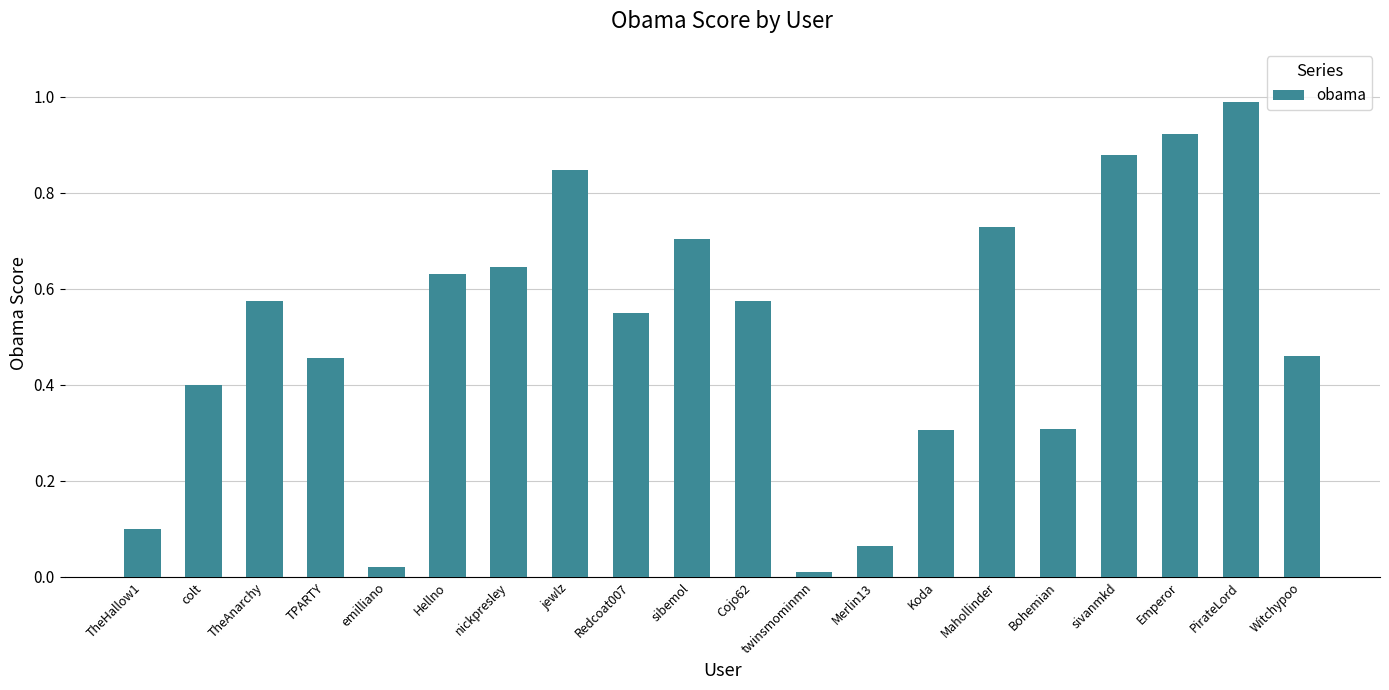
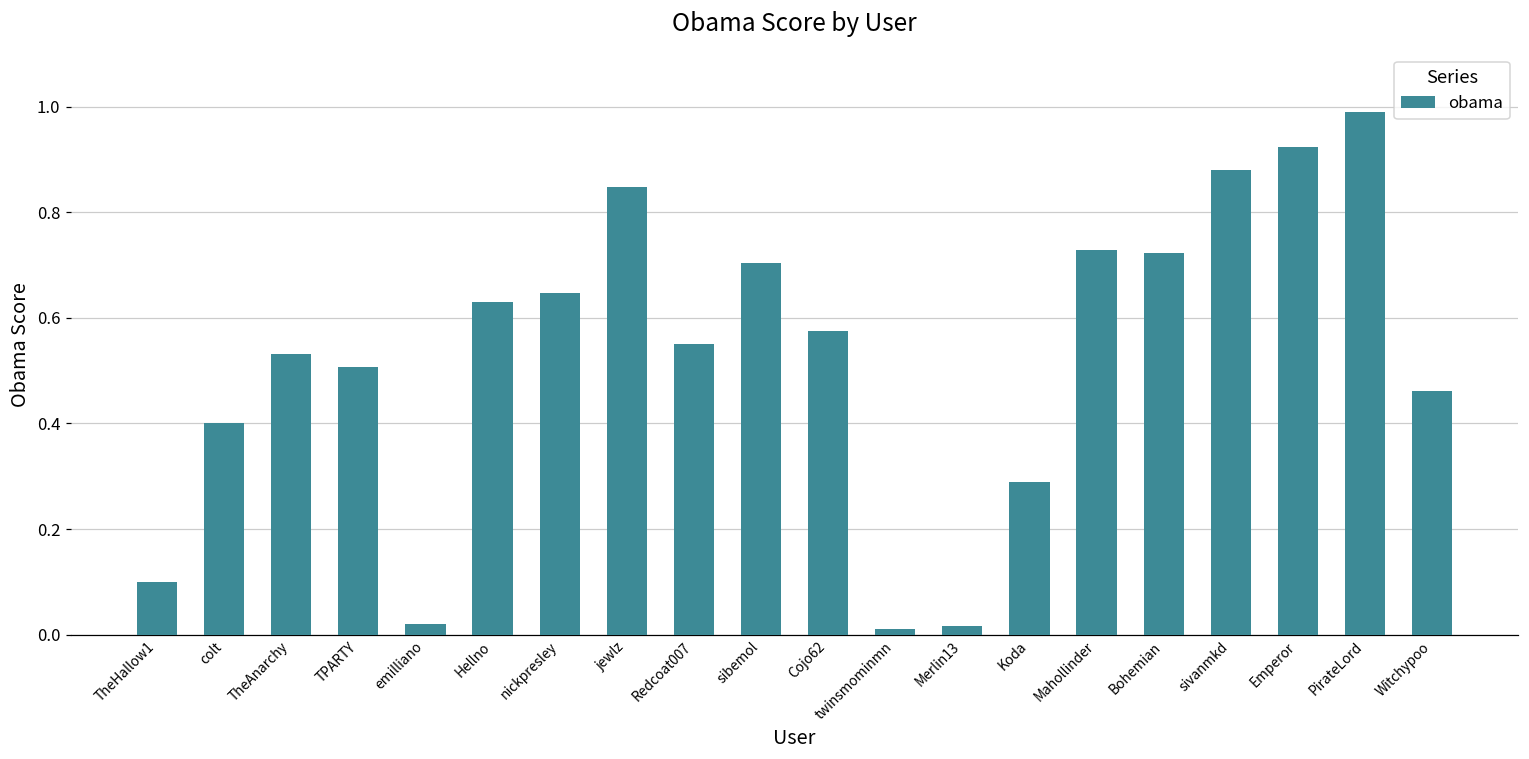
TheAnarchy: 0.58 -> 0.53
TPARTY: 0.46 -> 0.51
Merlin13: 0.06 -> 0.02
Koda: 0.31 -> 0.29
Bohemian: 0.31 -> 0.72
